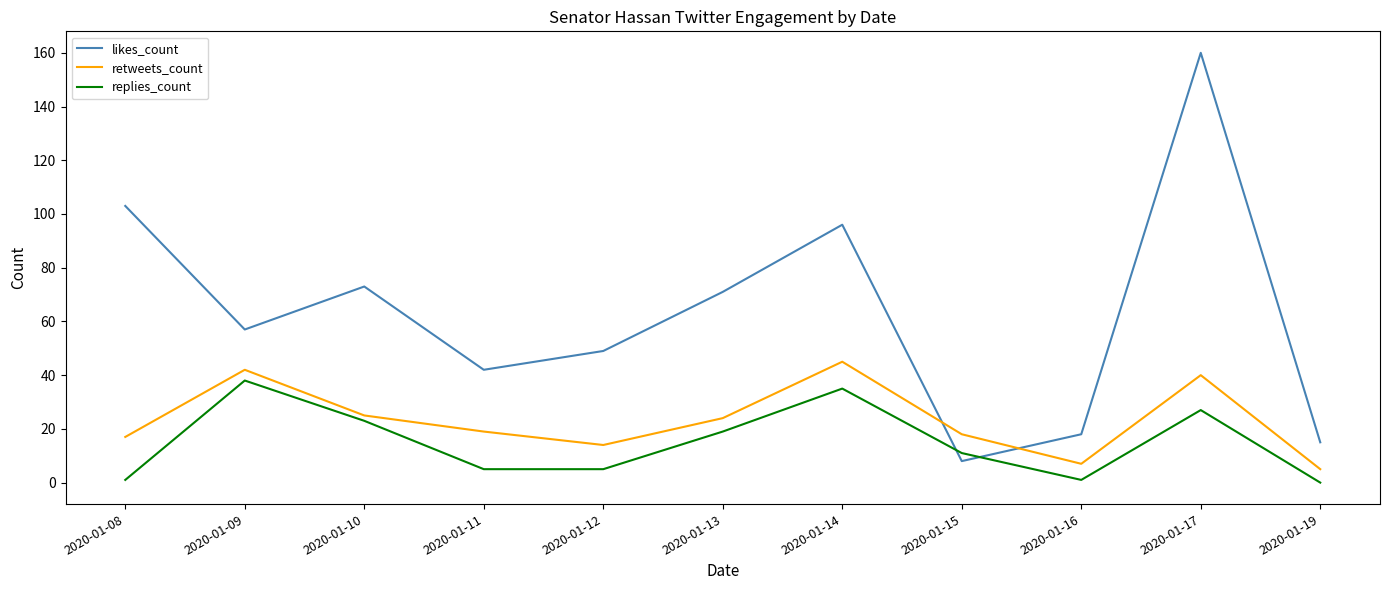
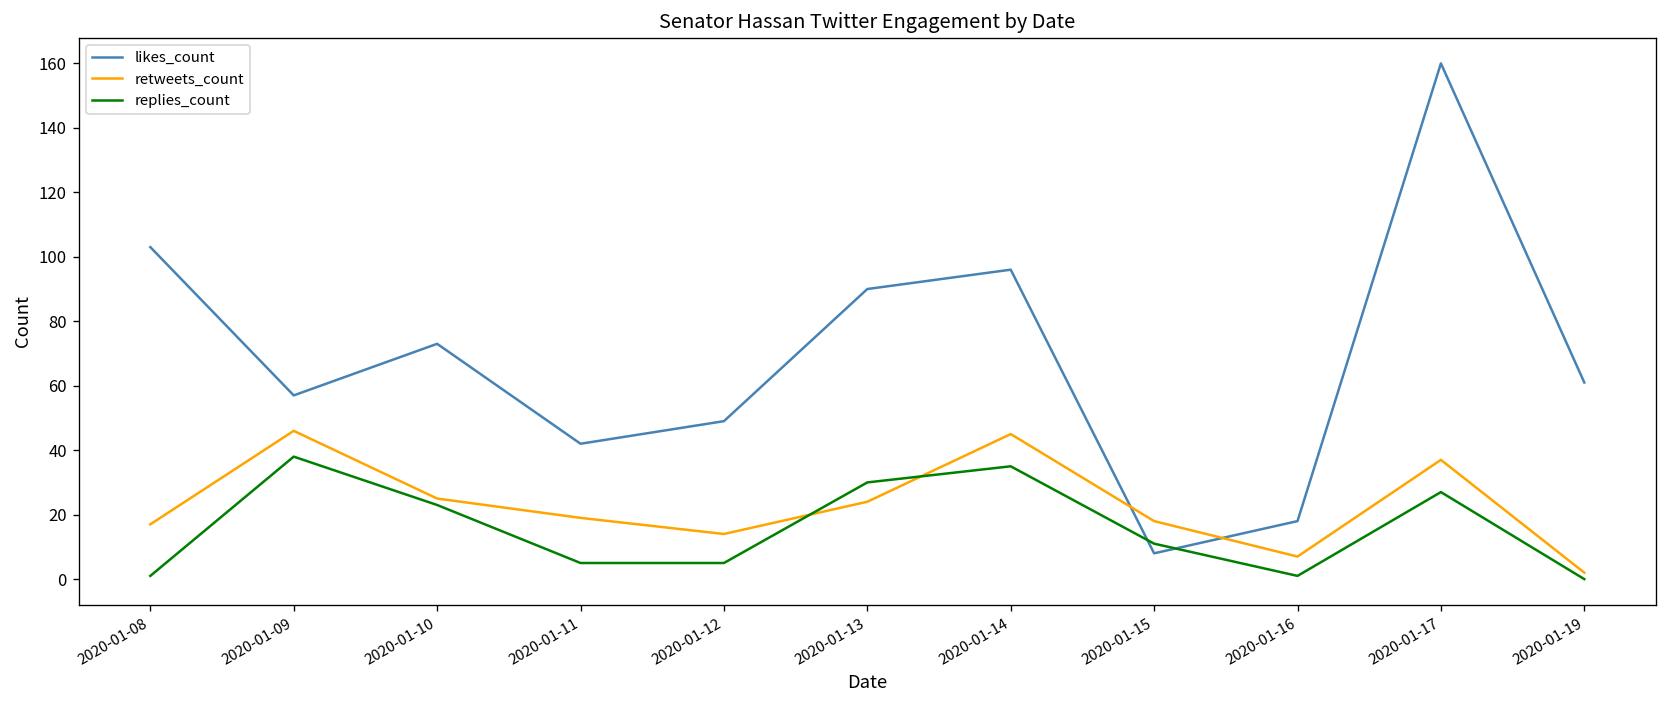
retweets_count, 2020-01-09: 42 -> 46
likes_count, 2020-01-13: 71 -> 90
replies_count, 2020-01-13: 19 -> 30
retweets_count, 2020-01-17: 40 -> 37
likes_count, 2020-01-19: 15 -> 61
retweets_count, 2020-01-19: 5 -> 2
